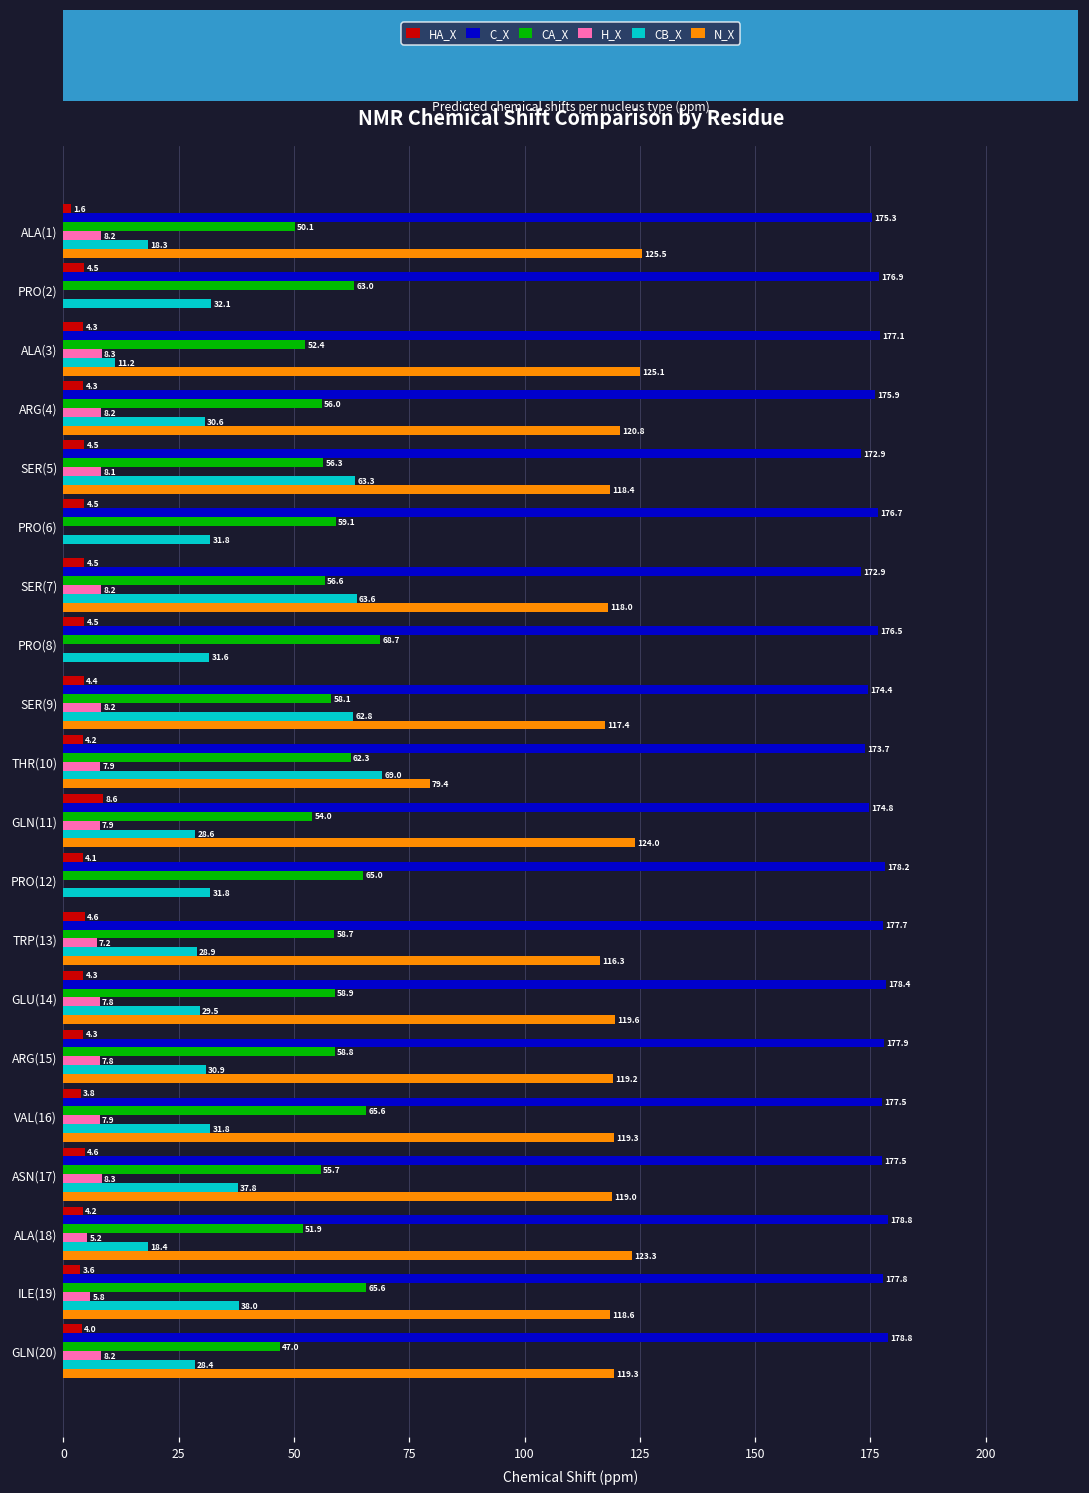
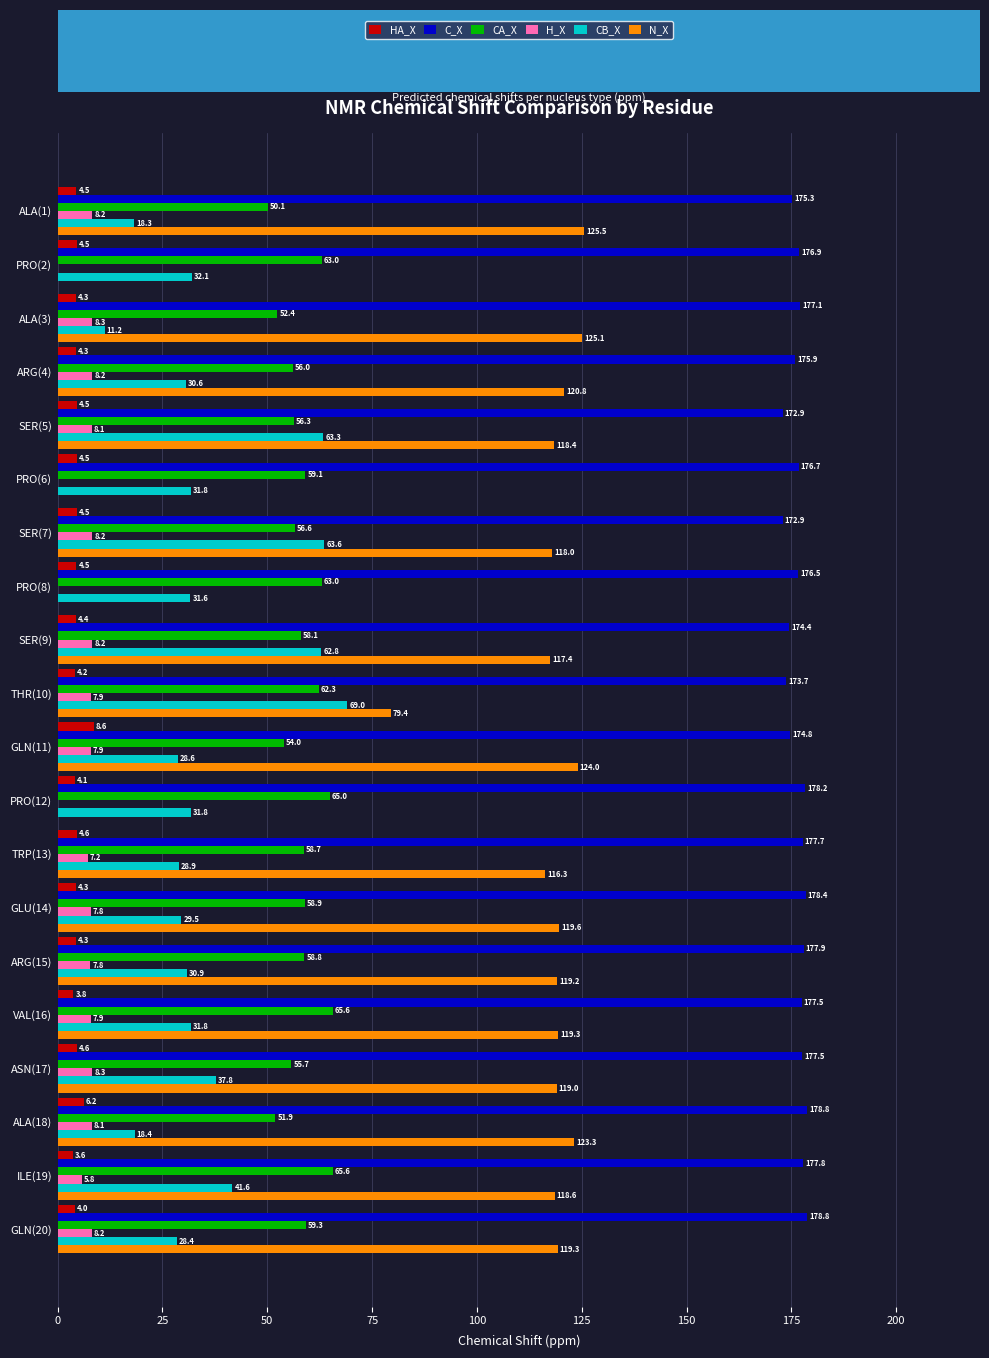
HA_X, ALA(1): 1.6 -> 4.5
CA_X, PRO(8): 68.7 -> 63.0
HA_X, ALA(18): 4.2 -> 6.2
H_X, ALA(18): 5.2 -> 8.1
CB_X, ILE(19): 38.0 -> 41.6
CA_X, GLN(20): 47.0 -> 59.3
